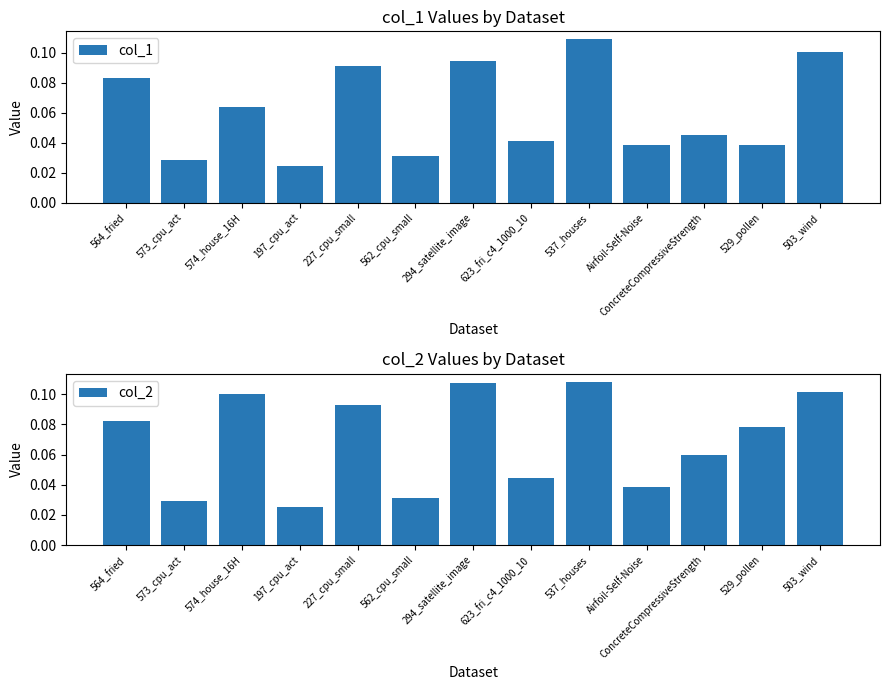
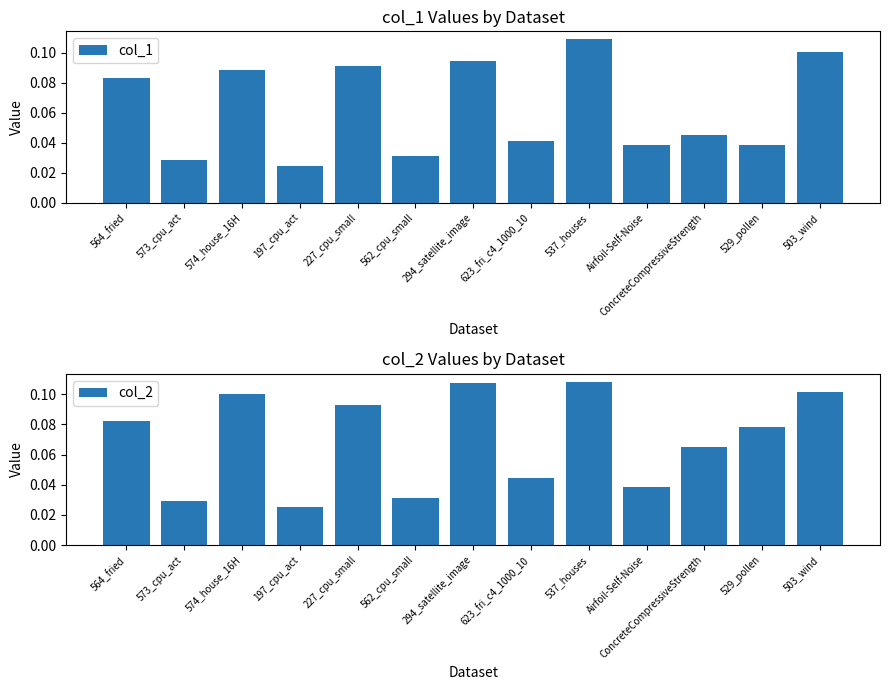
col_1 Values by Dataset, 574_house_16H: 0.064 -> 0.088
col_2 Values by Dataset, ConcreteCompressiveStrength: 0.059 -> 0.065
